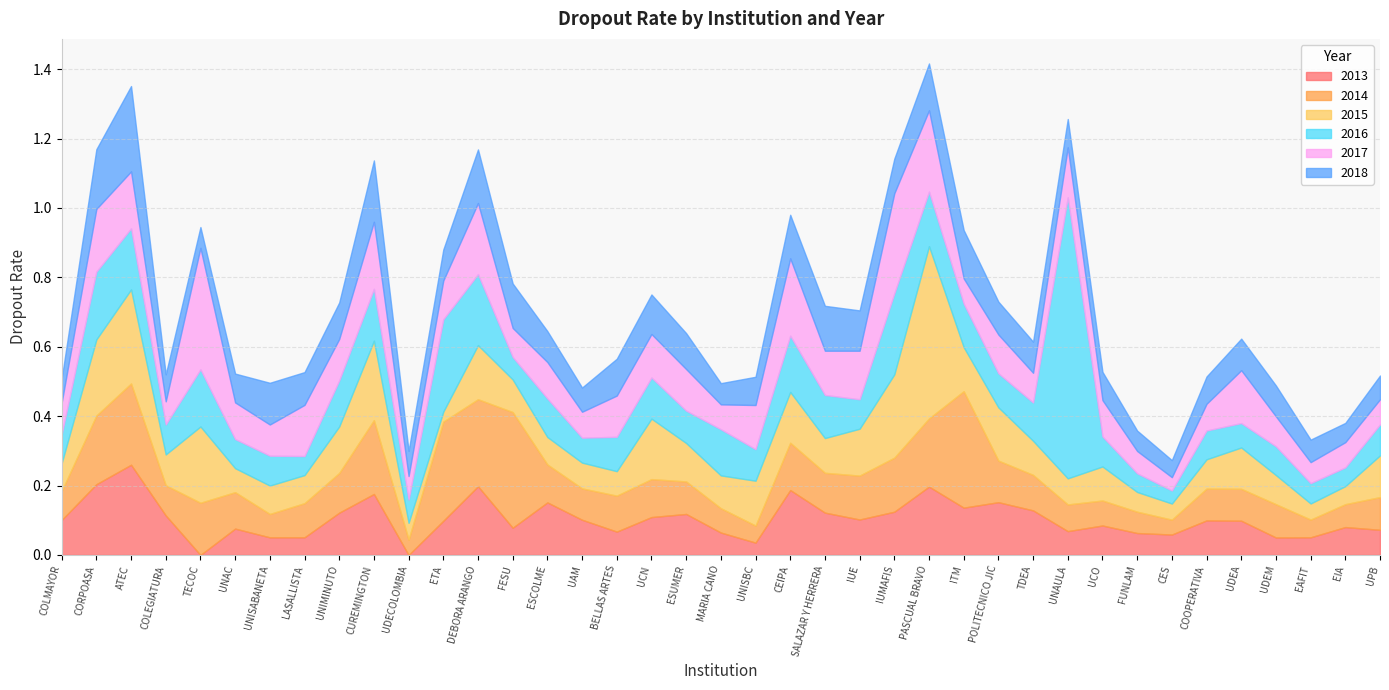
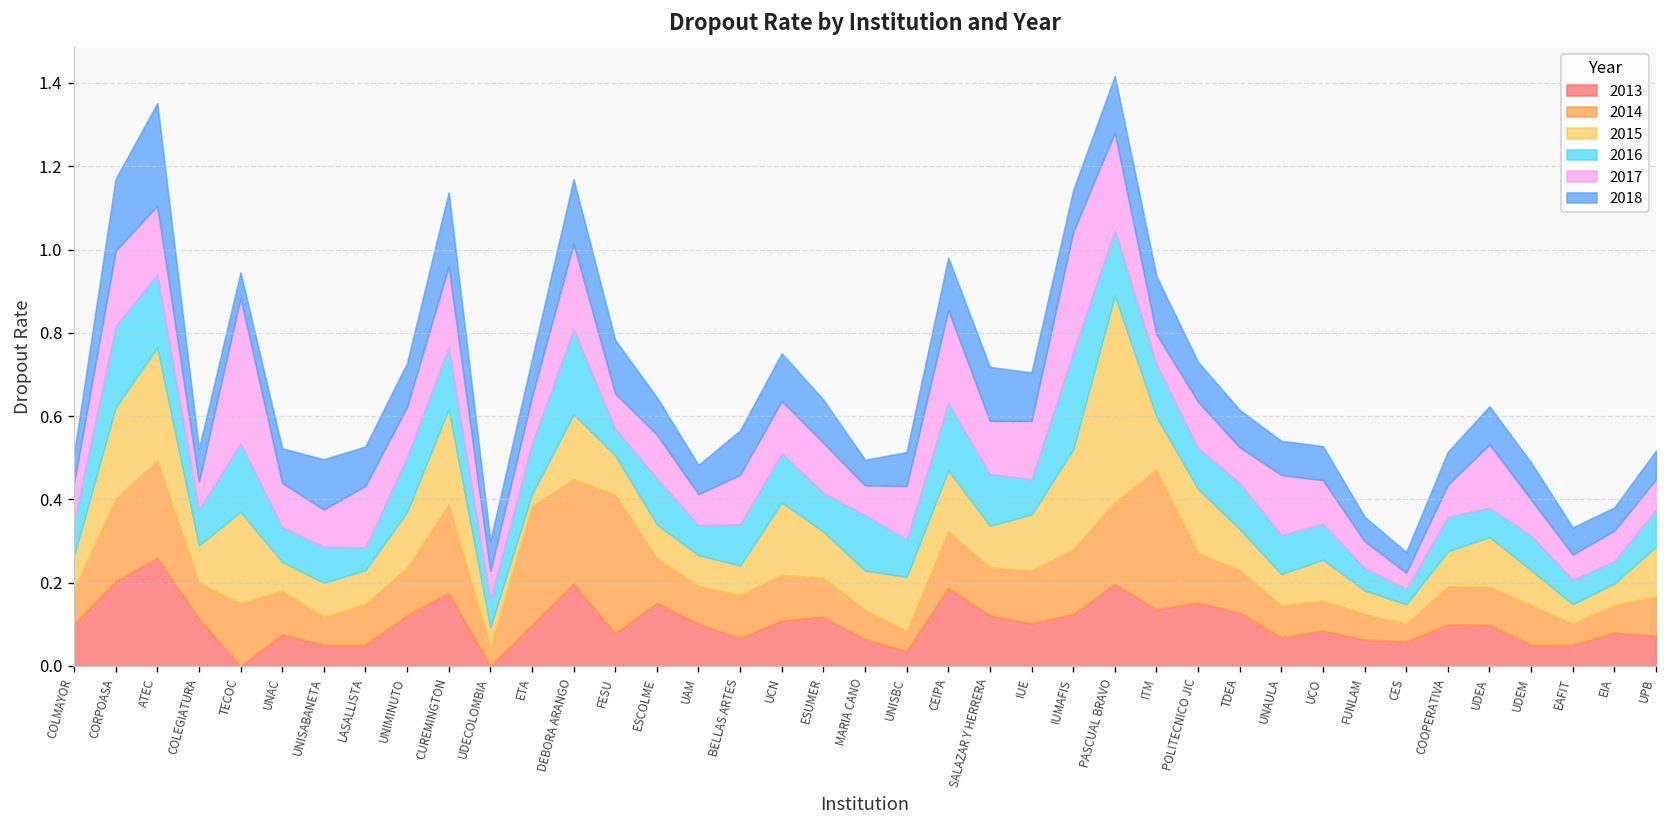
2016, ETA: 0.27 -> 0.12
2016, UNAULA: 0.81 -> 0.09
